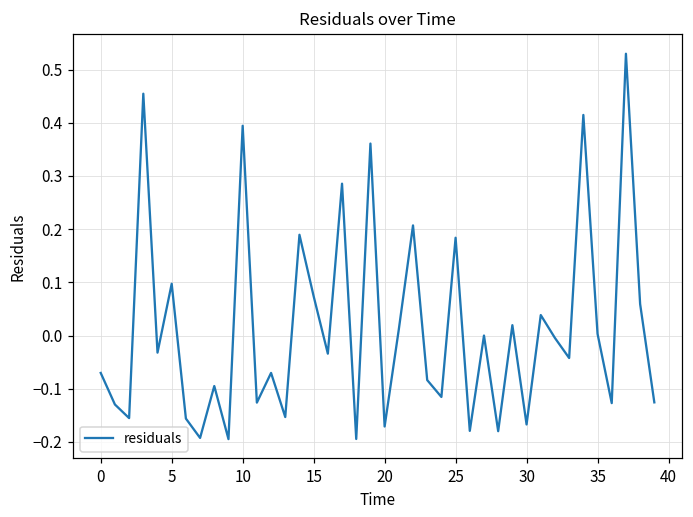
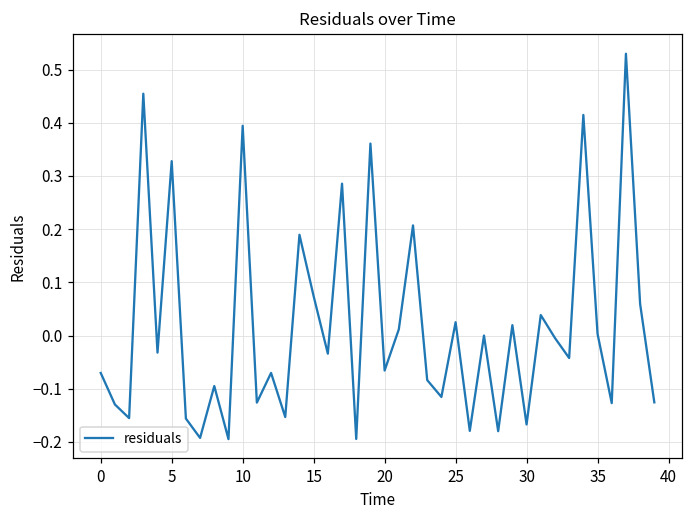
5: 0.10 -> 0.33
20: -0.17 -> -0.07
25: 0.18 -> 0.02
